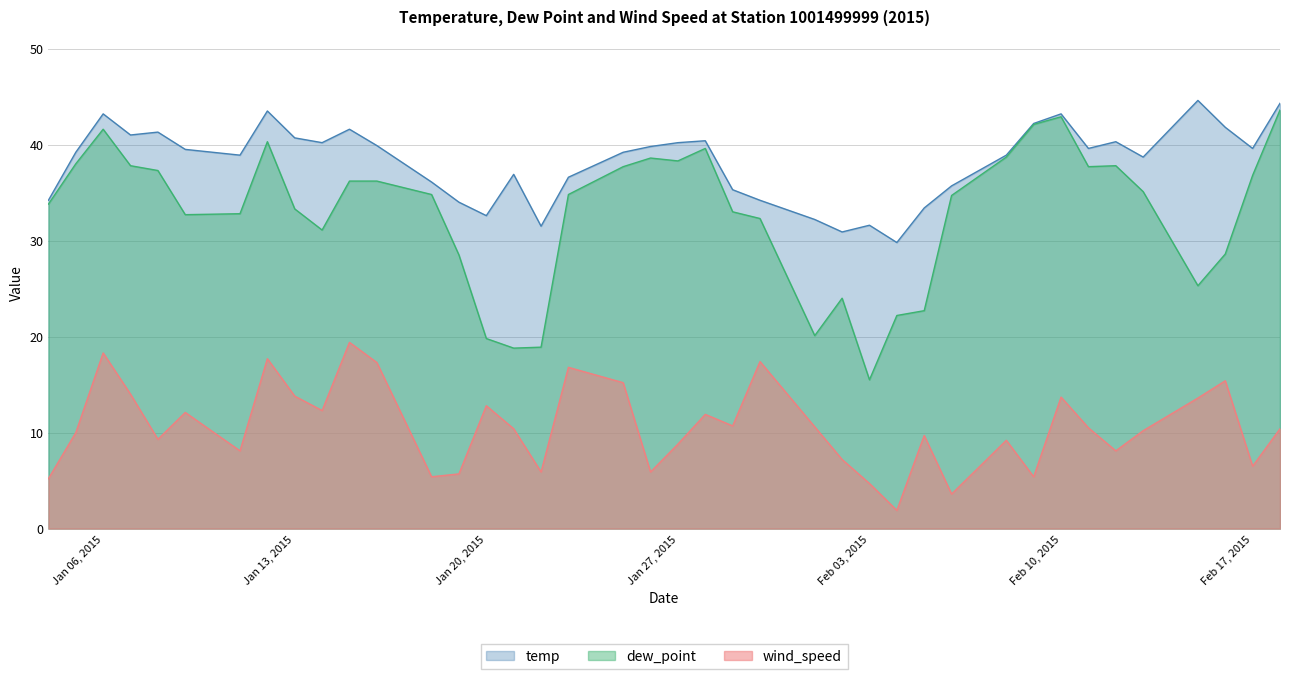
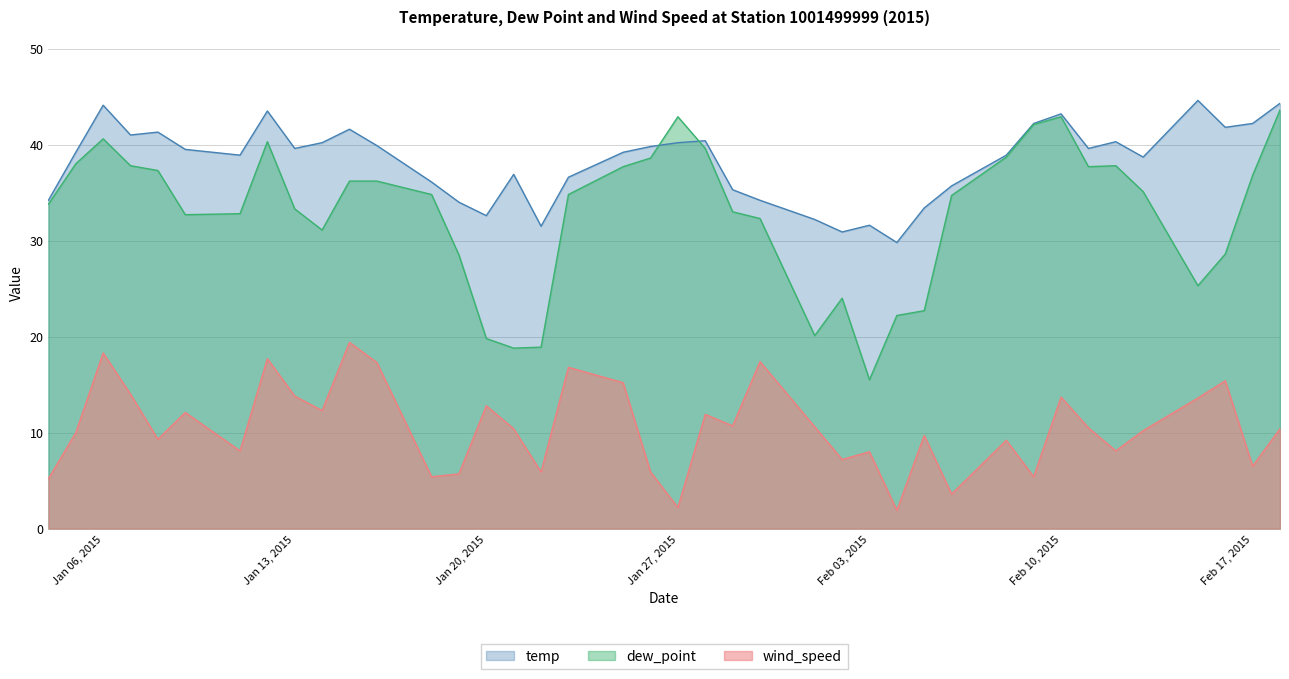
temp, Jan 06, 2015: 43 -> 44
dew_point, Jan 06, 2015: 42 -> 41
temp, Jan 13, 2015: 41 -> 40
dew_point, Jan 27, 2015: 38 -> 43
wind_speed, Jan 27, 2015: 9 -> 2
wind_speed, Feb 03, 2015: 5 -> 8
temp, Feb 17, 2015: 40 -> 42
